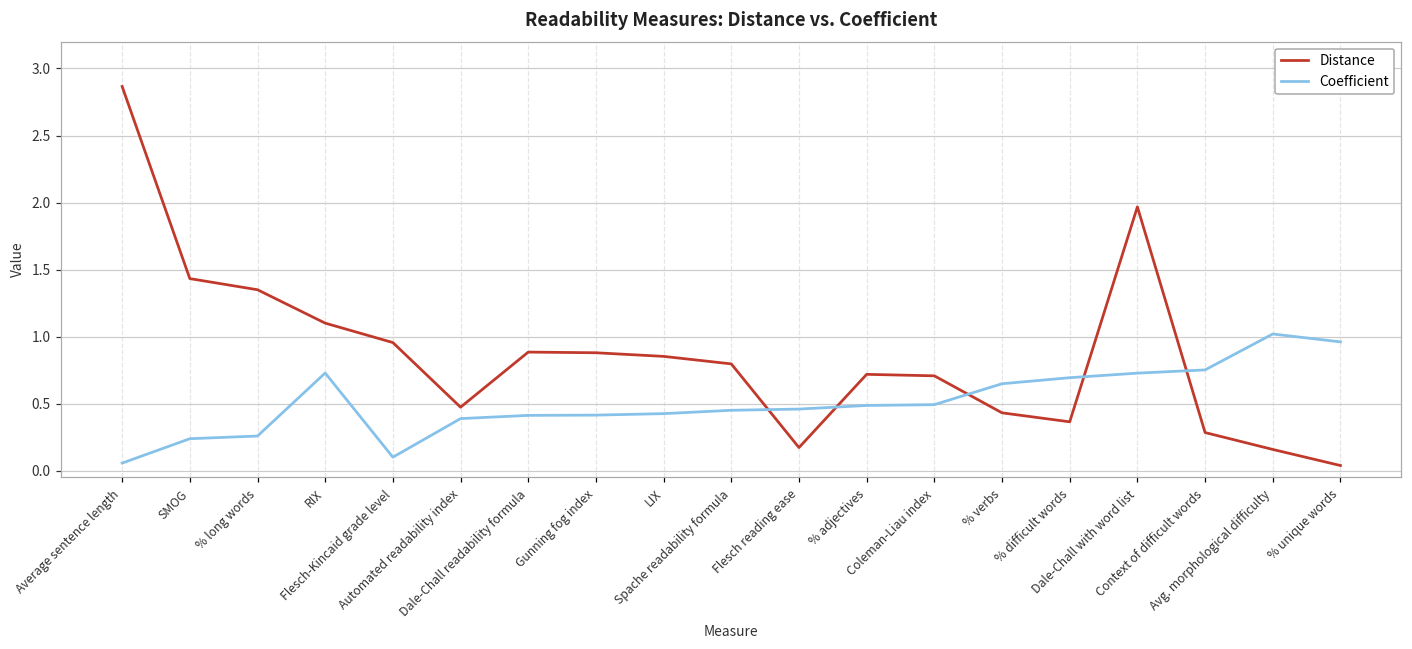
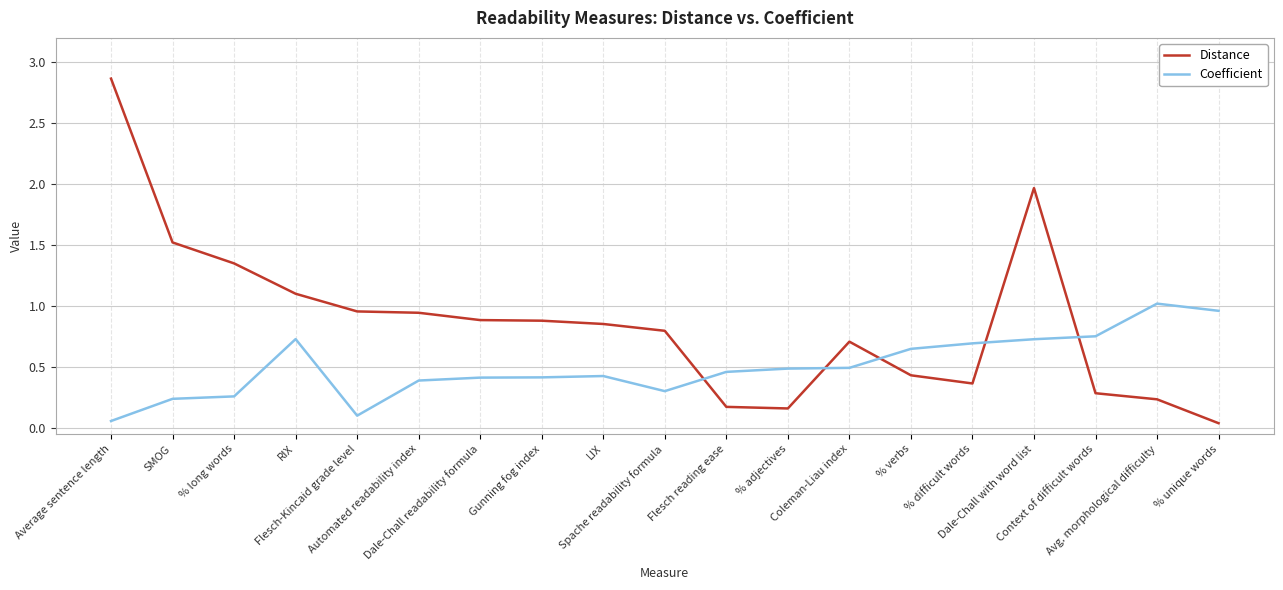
Distance, SMOG: 1.43 -> 1.52
Distance, Automated readability index: 0.47 -> 0.95
Coefficient, Spache readability formula: 0.45 -> 0.30
Distance, % adjectives: 0.72 -> 0.16
Distance, Avg. morphological difficulty: 0.16 -> 0.24
